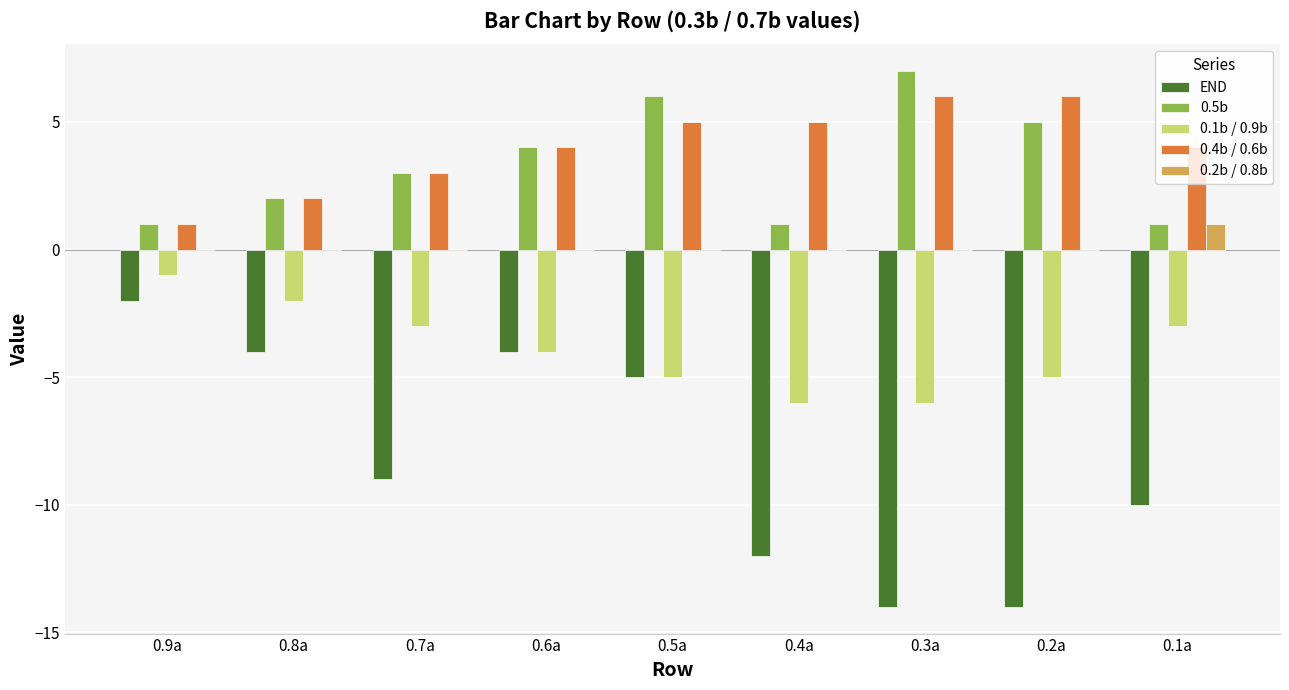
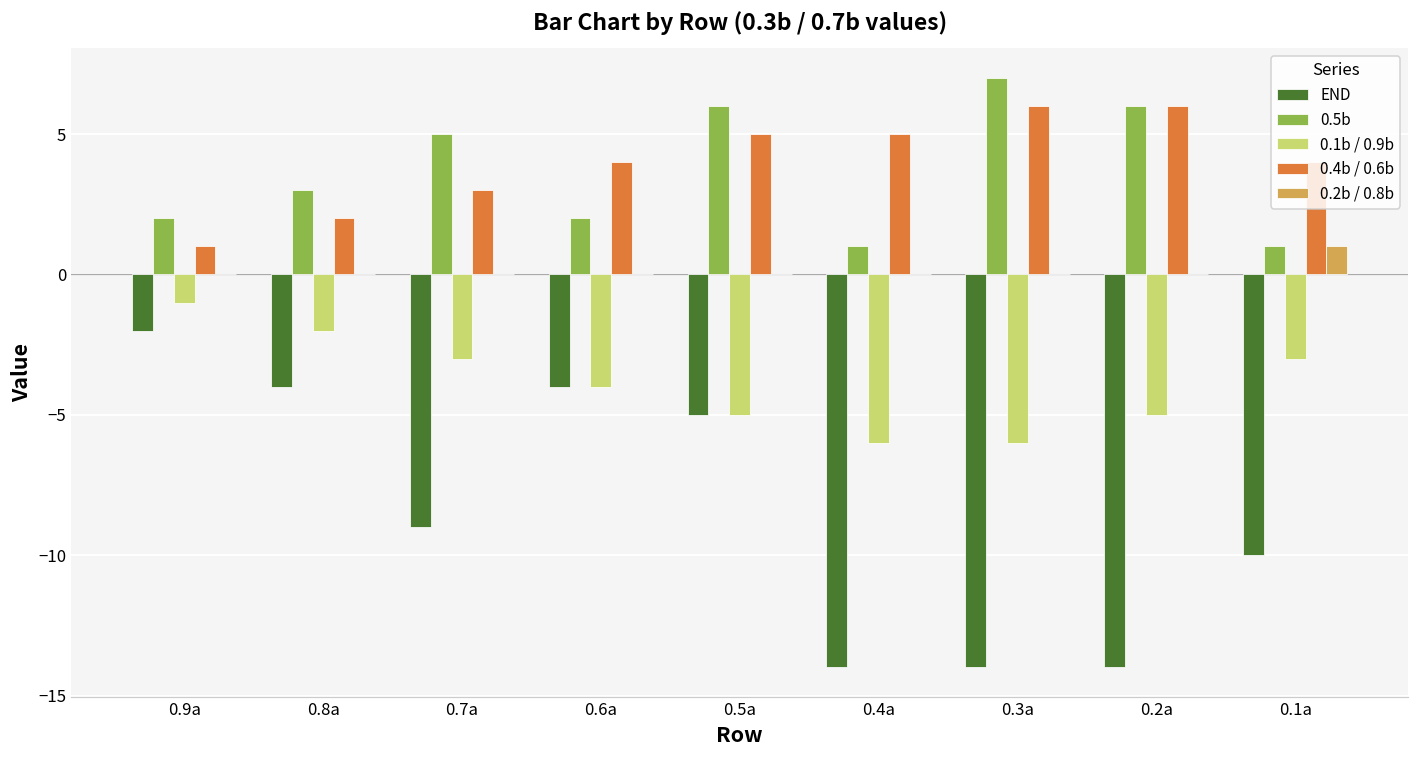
0.5b, 0.9a: 1 -> 2
0.5b, 0.8a: 2 -> 3
0.5b, 0.7a: 3 -> 5
0.5b, 0.6a: 4 -> 2
END, 0.4a: -12 -> -14
0.5b, 0.2a: 5 -> 6
